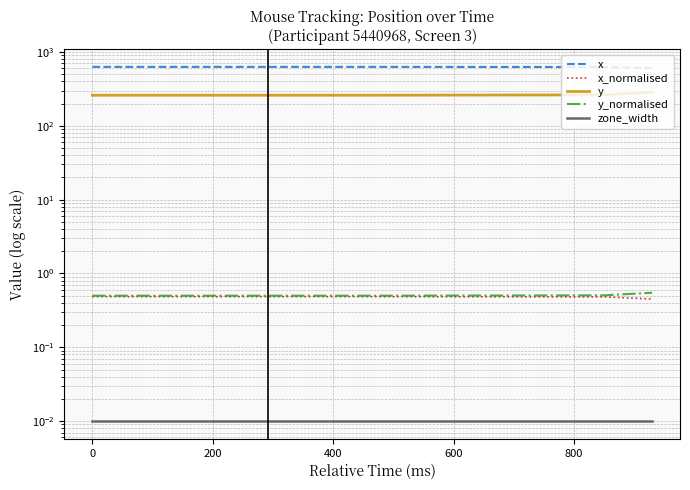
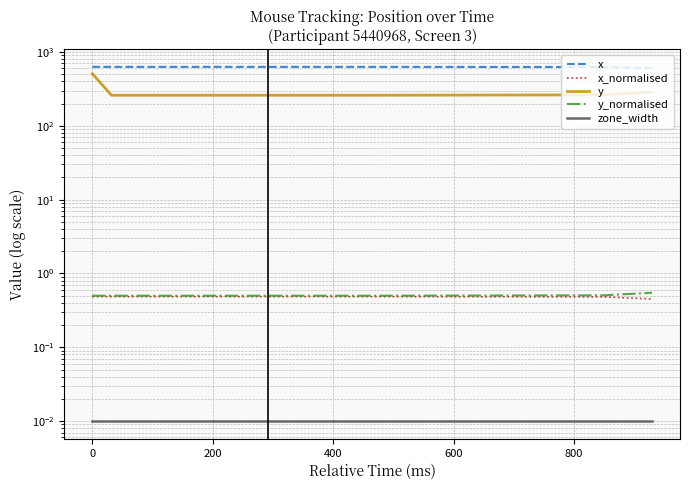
y, 0: 260 -> 500
